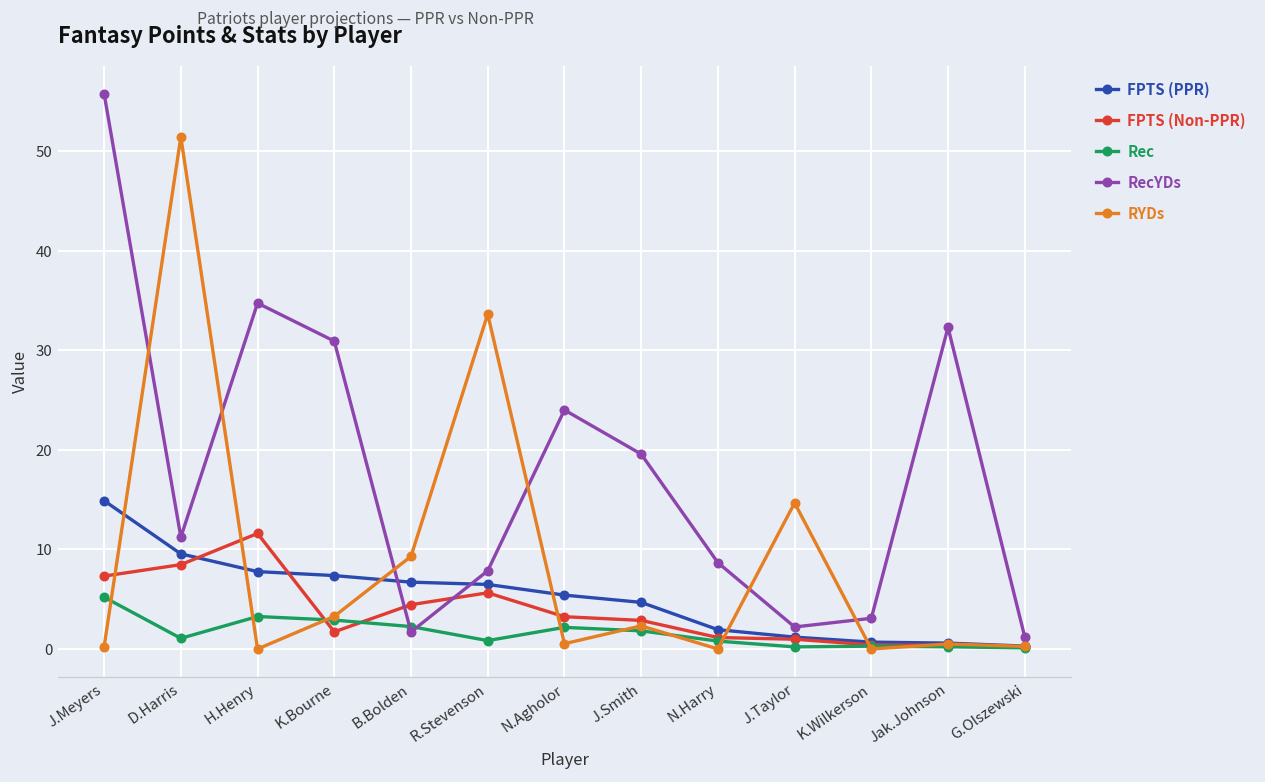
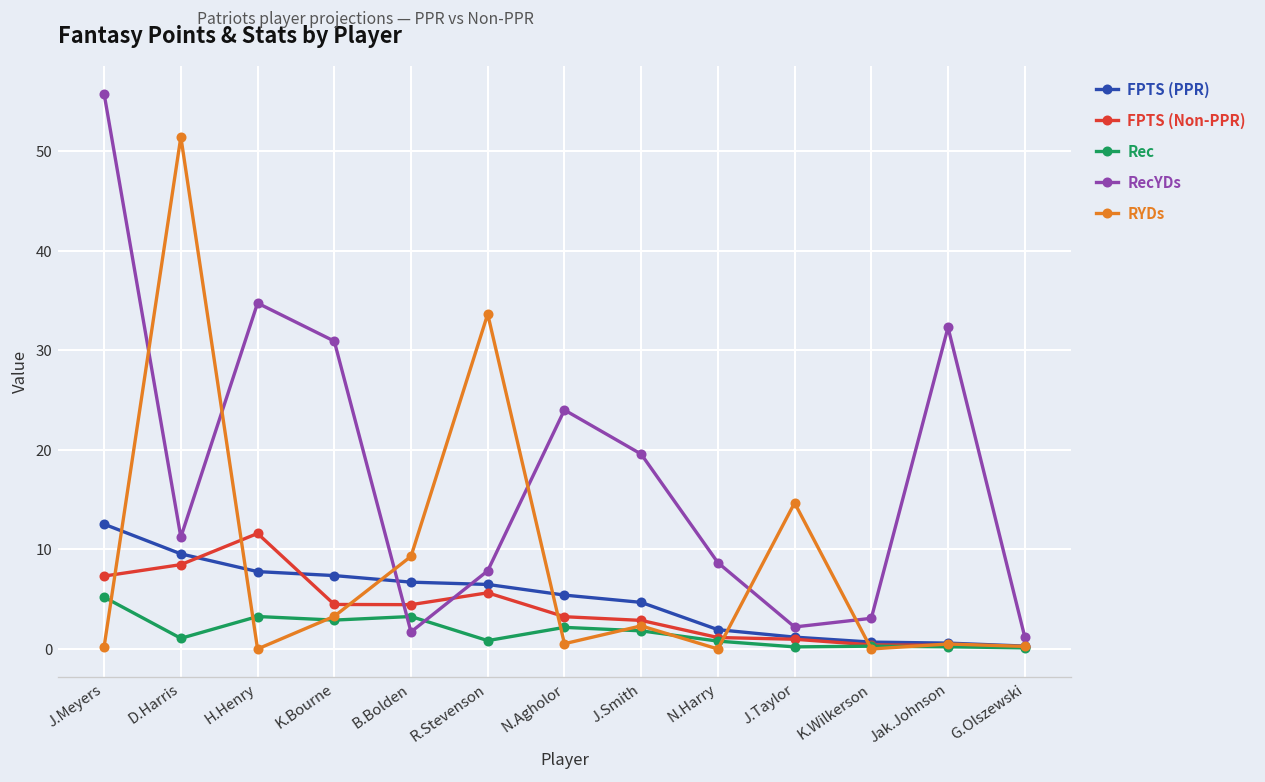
FPTS (PPR), J.Meyers: 15 -> 13
FPTS (Non-PPR), K.Bourne: 2 -> 4
Rec, B.Bolden: 2 -> 3
